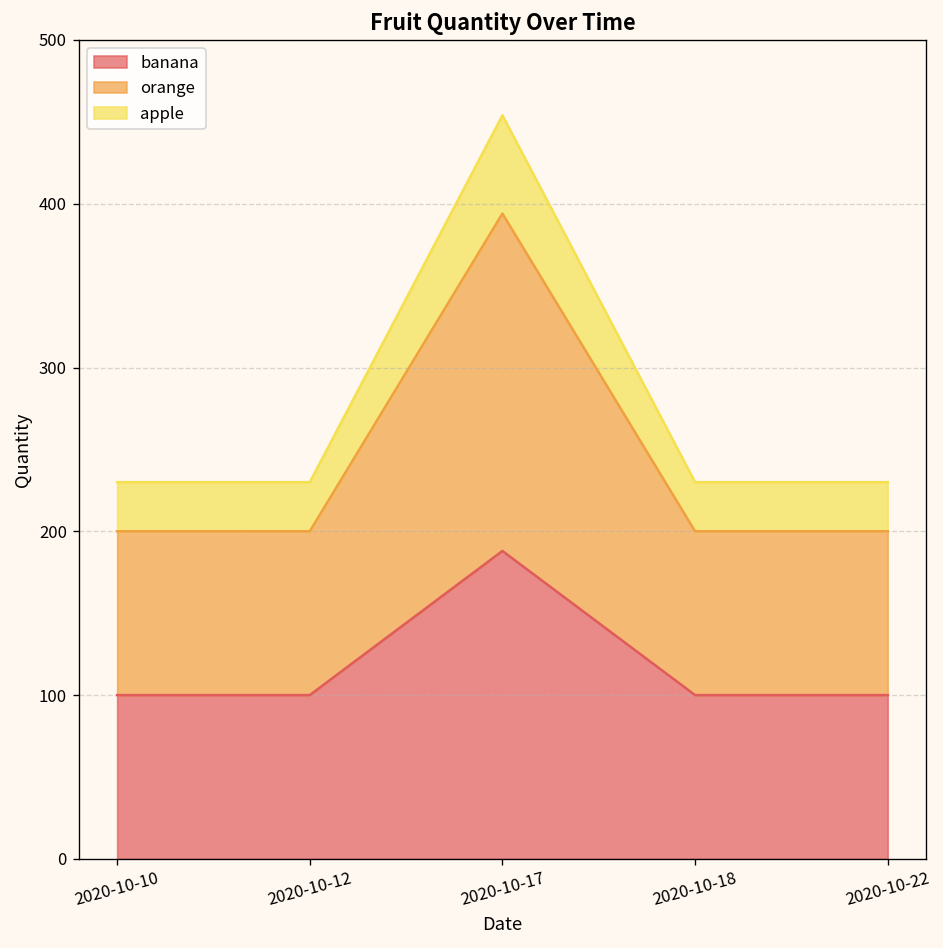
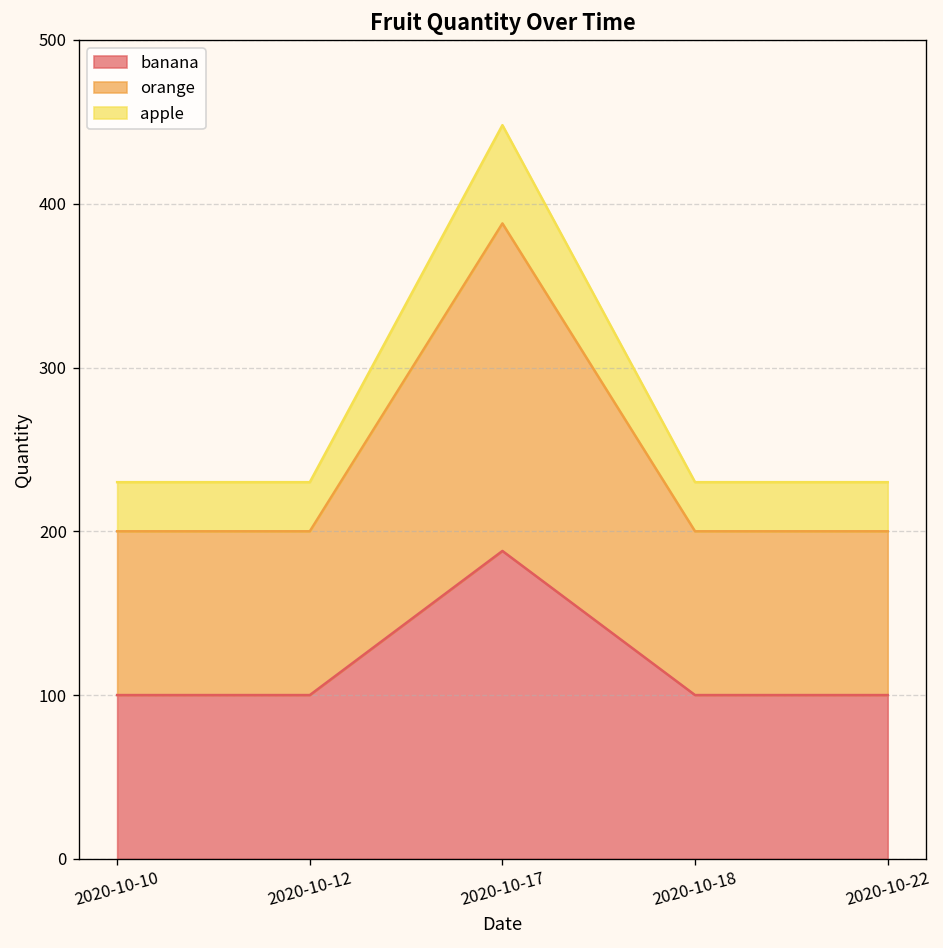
orange, 2020-10-17: 206 -> 200
